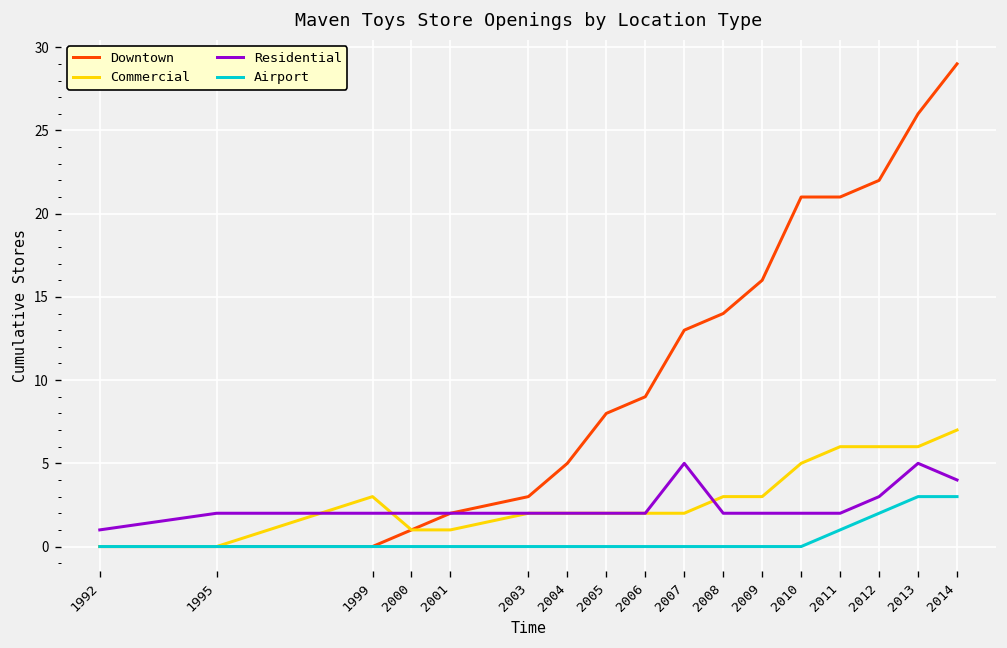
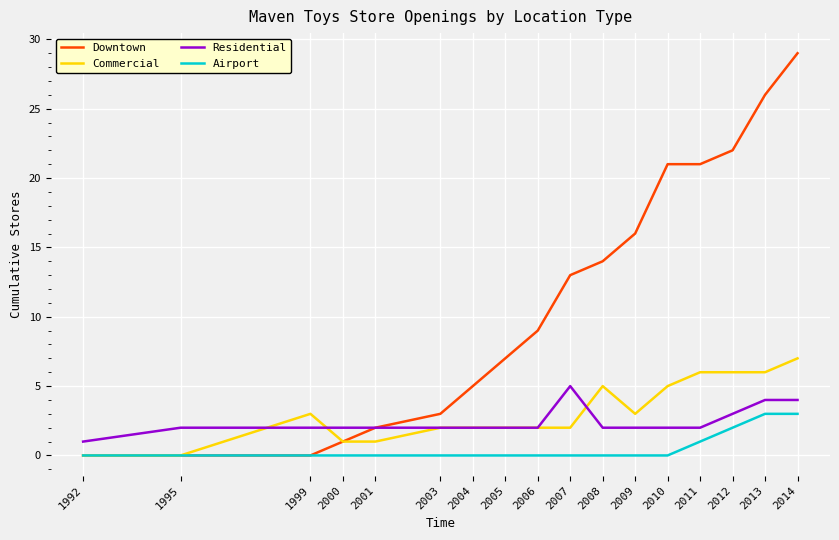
Downtown, 2005: 8 -> 7
Commercial, 2008: 3 -> 5
Residential, 2013: 5 -> 4
